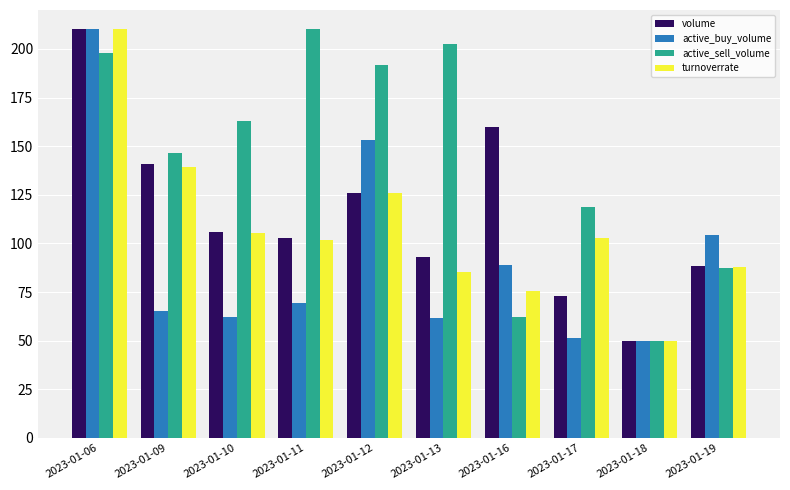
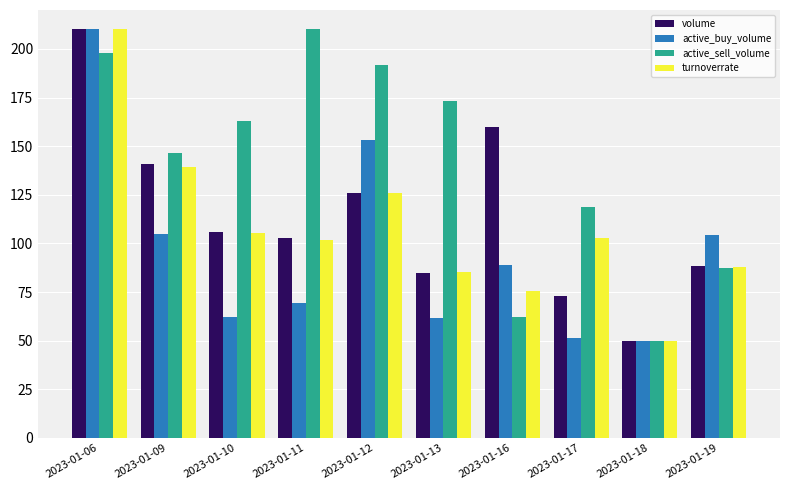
active_buy_volume, 2023-01-09: 65 -> 105
volume, 2023-01-13: 93 -> 85
active_sell_volume, 2023-01-13: 203 -> 173
